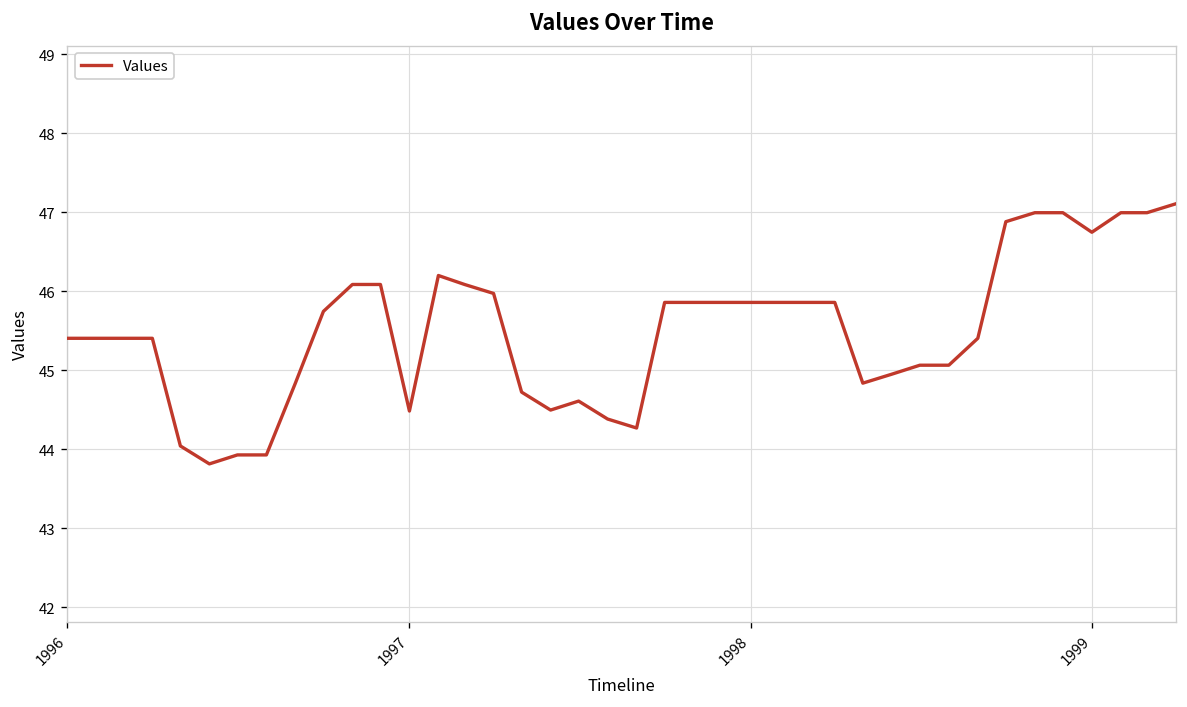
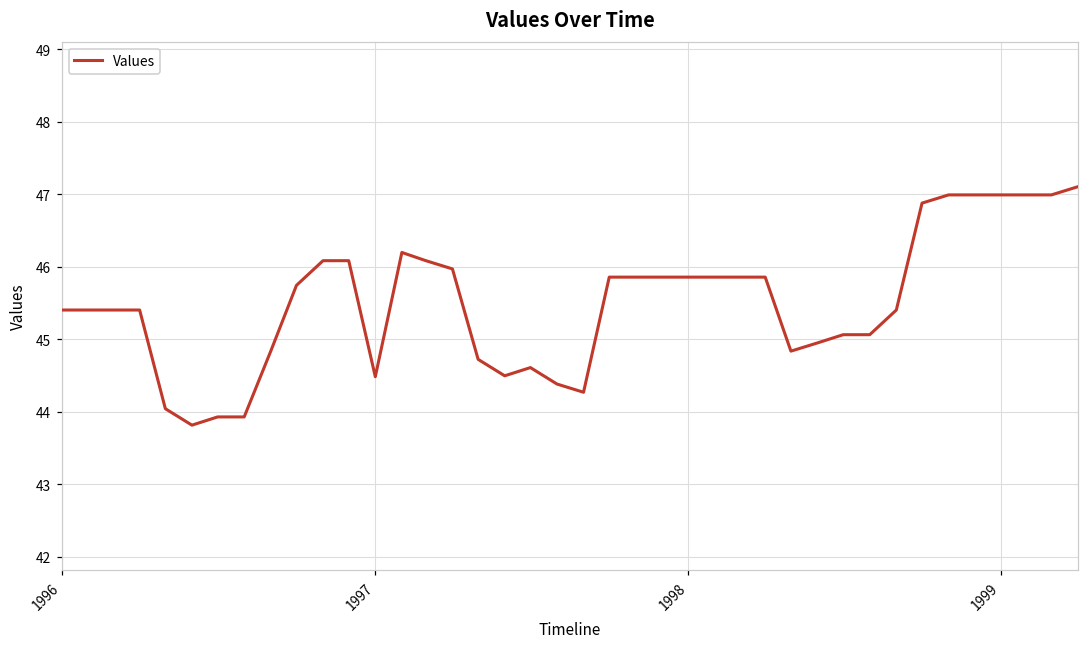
1999: 46.7 -> 47.0
